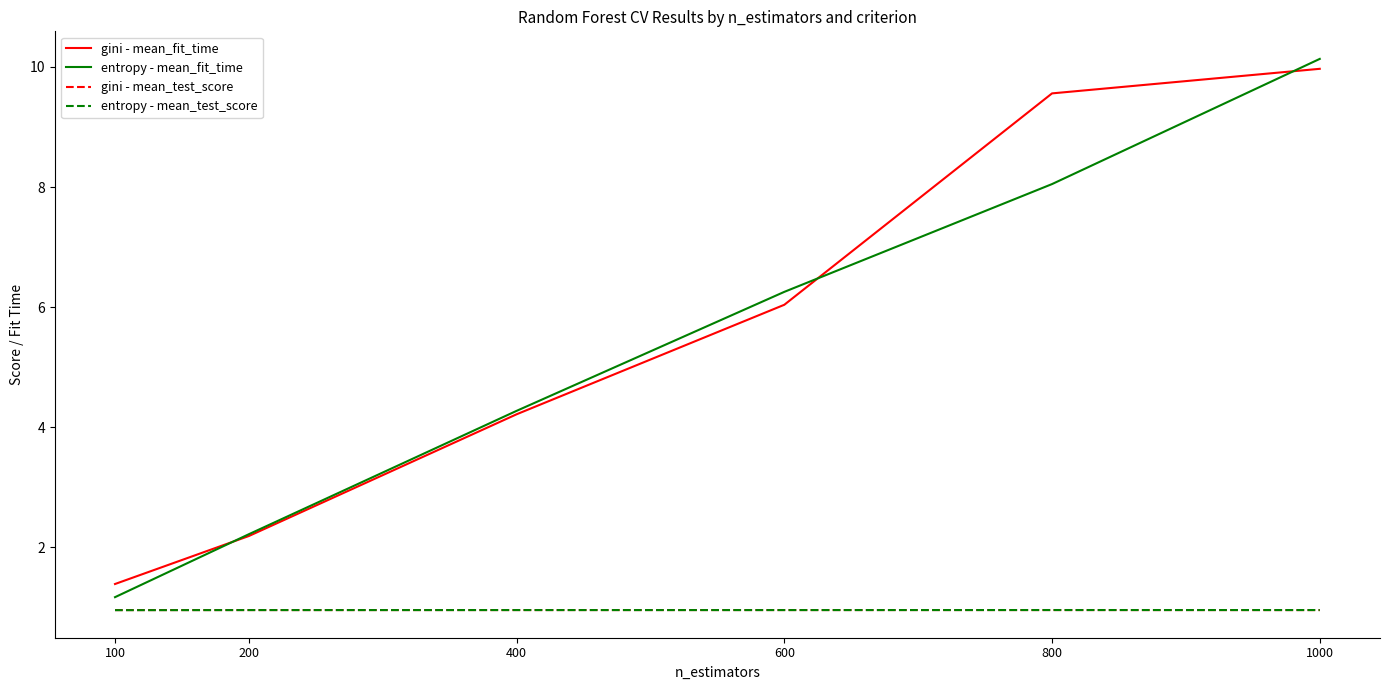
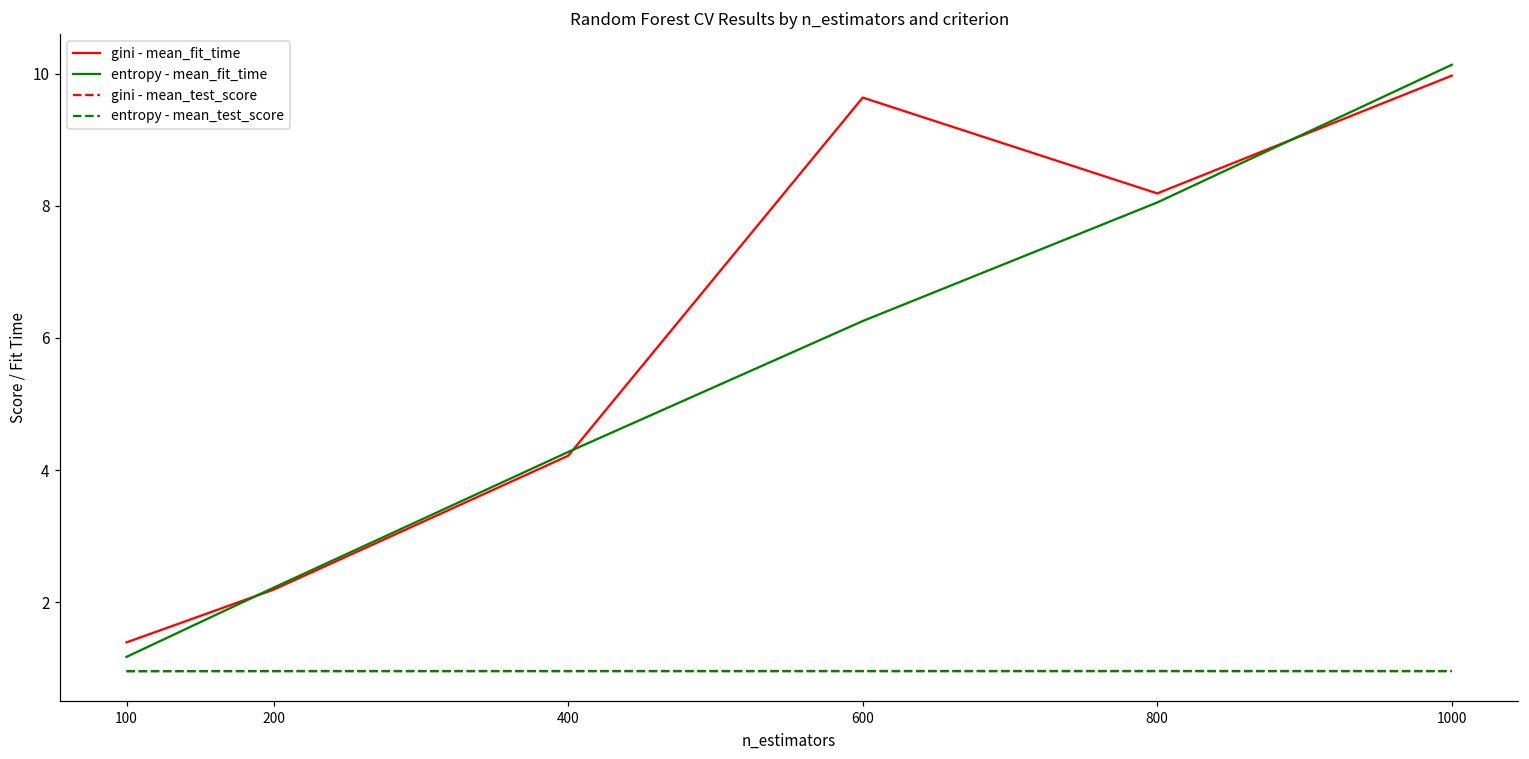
gini - mean_fit_time, 600: 6.0 -> 9.6
gini - mean_fit_time, 800: 9.6 -> 8.2
